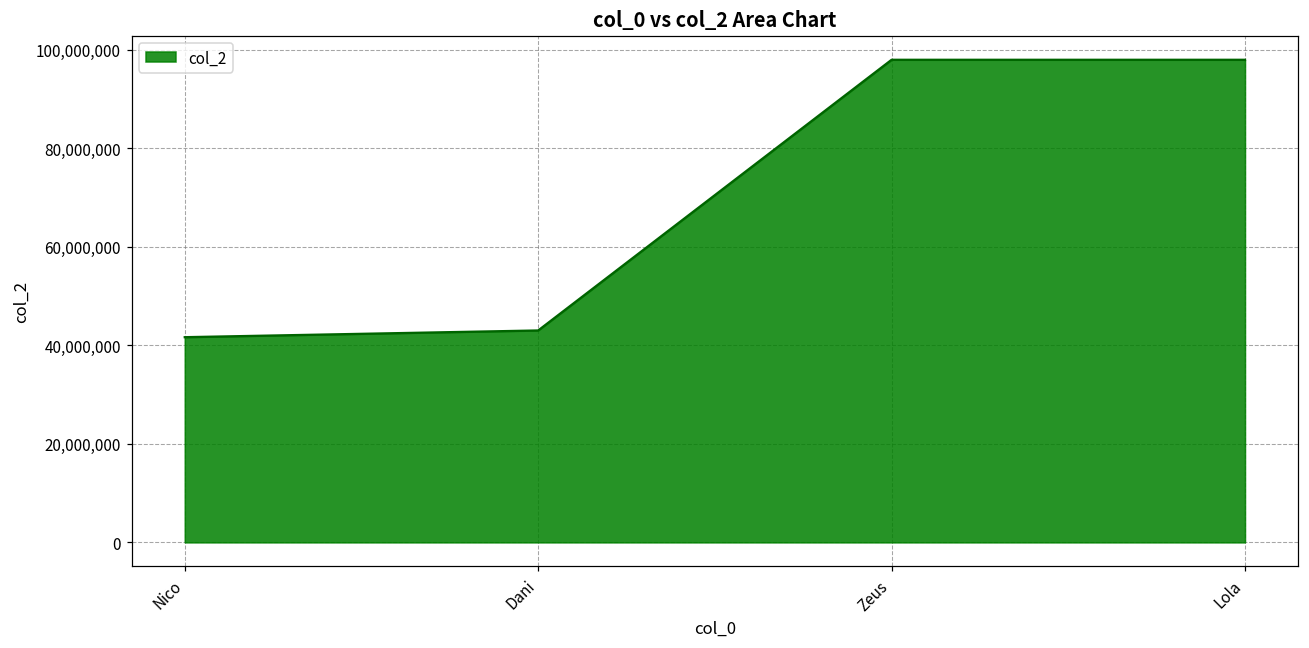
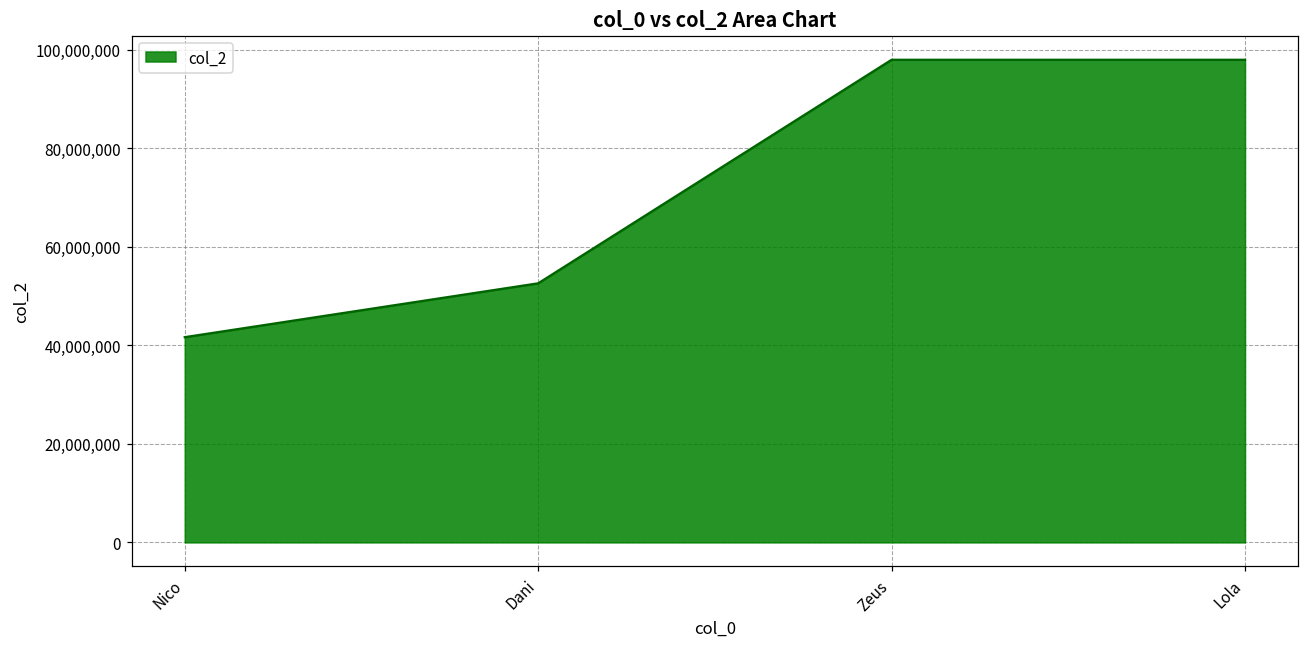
Dani: 43,000,000 -> 53,000,000
